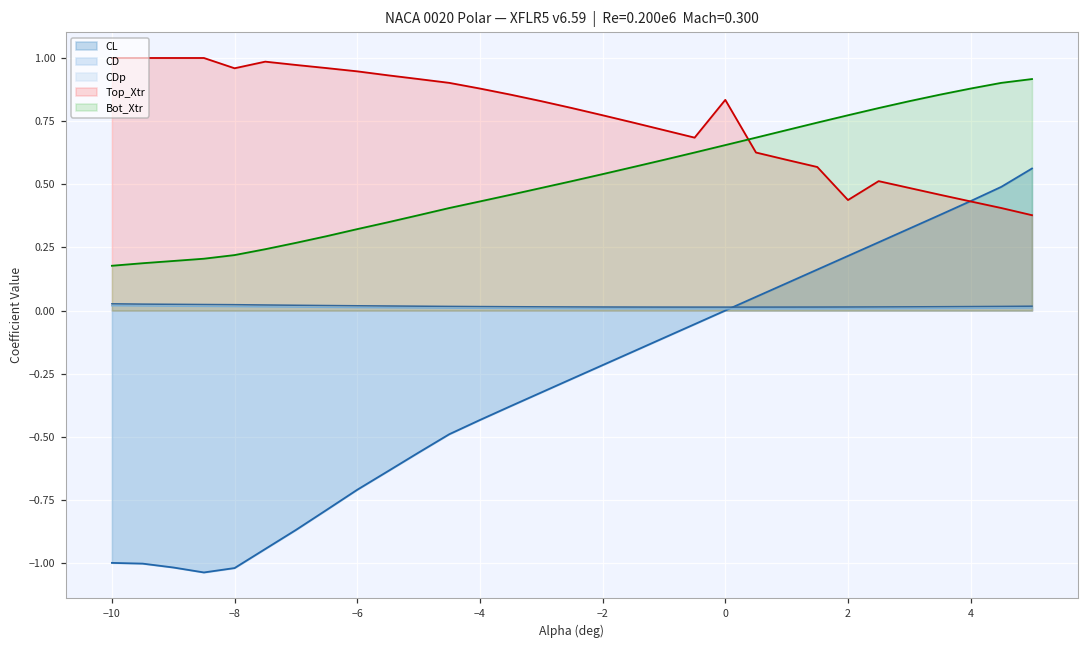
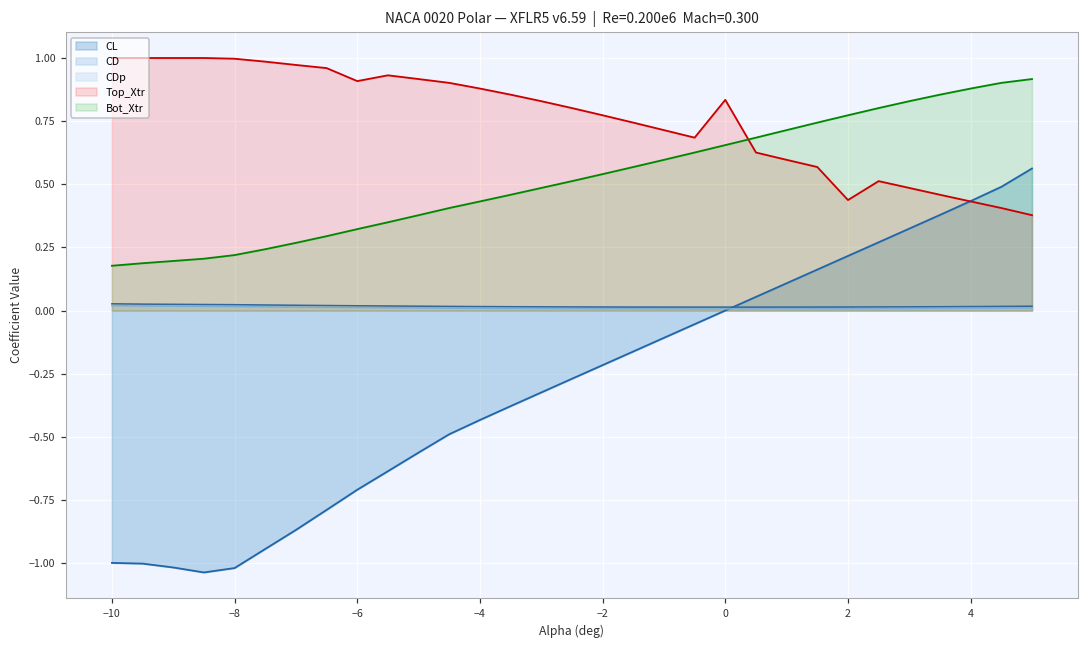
Top_Xtr, −8: 0.96 -> 1.00
Top_Xtr, −6: 0.95 -> 0.91
